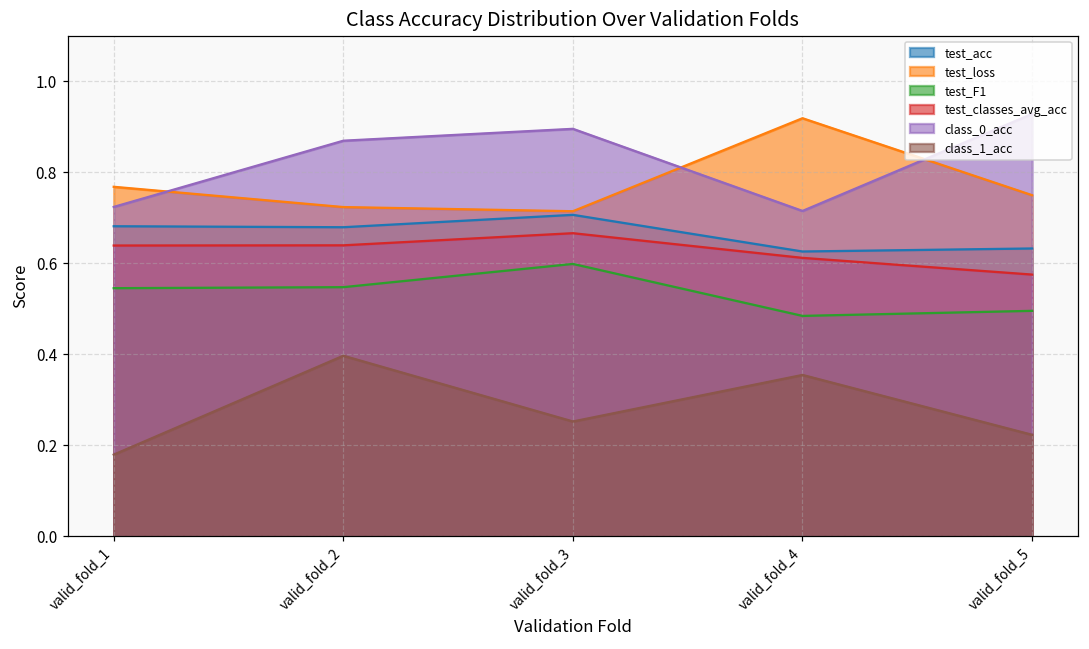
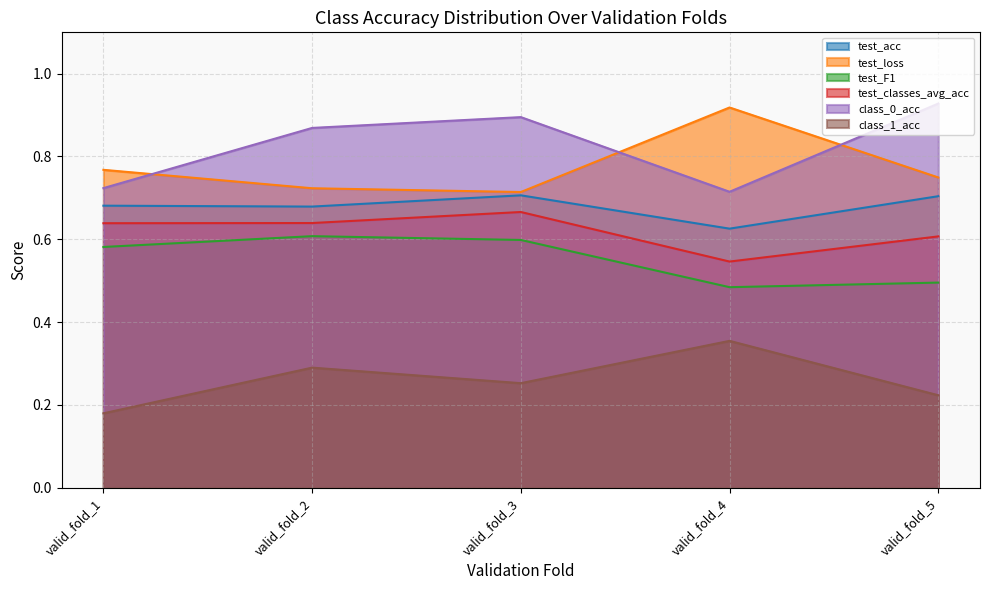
test_F1, valid_fold_1: 0.55 -> 0.58
test_F1, valid_fold_2: 0.55 -> 0.61
class_1_acc, valid_fold_2: 0.40 -> 0.29
test_classes_avg_acc, valid_fold_4: 0.61 -> 0.55
test_acc, valid_fold_5: 0.63 -> 0.70
test_classes_avg_acc, valid_fold_5: 0.57 -> 0.61
